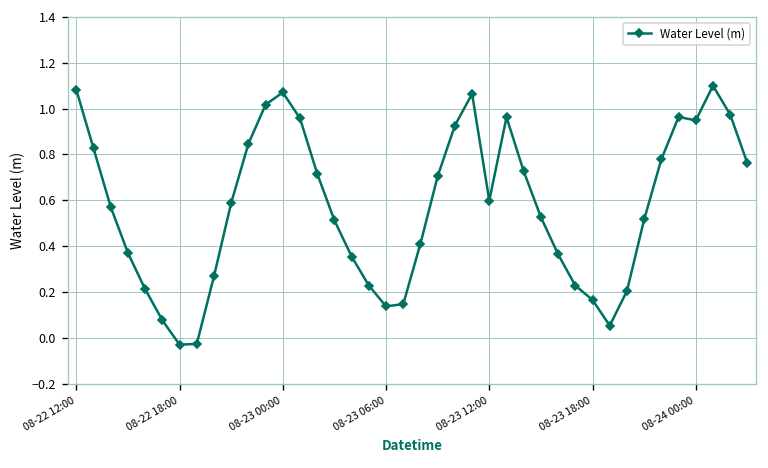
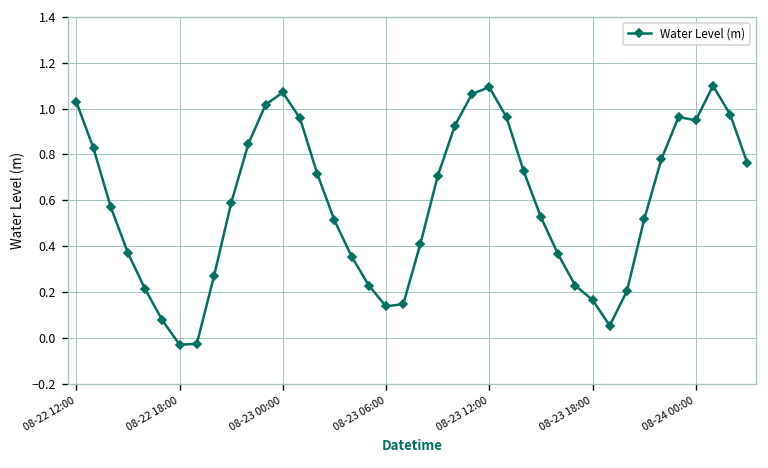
08-22 12:00: 1.08 -> 1.03
08-23 12:00: 0.60 -> 1.09
